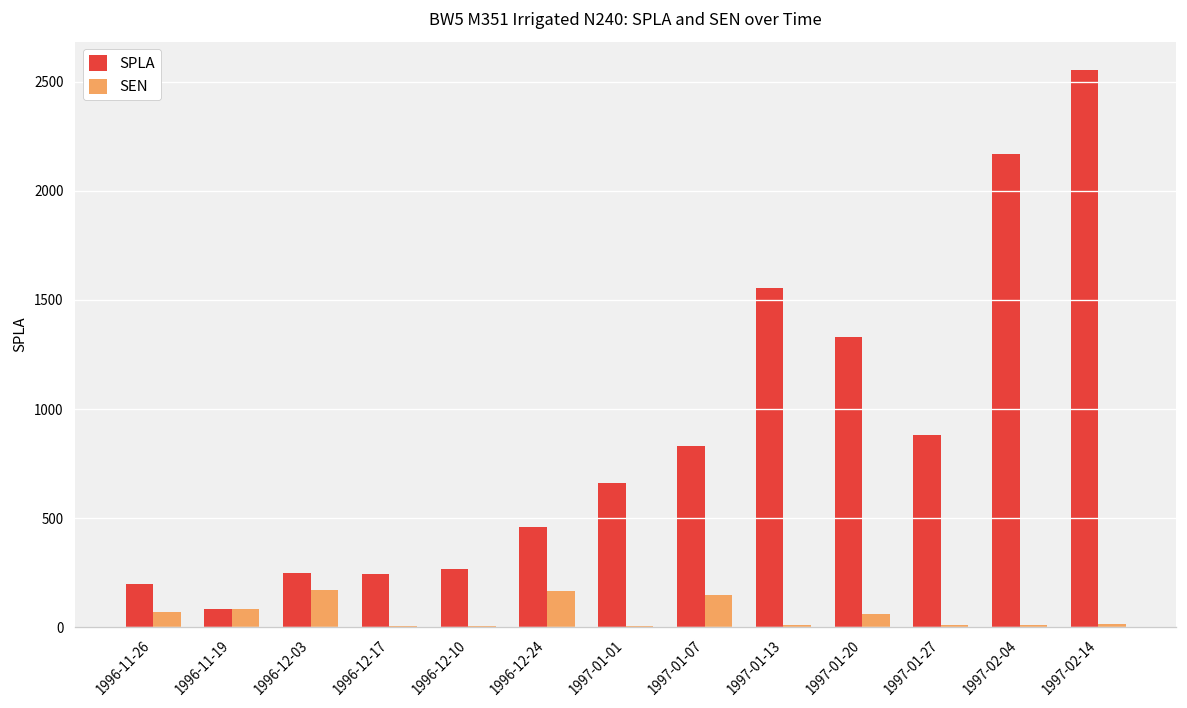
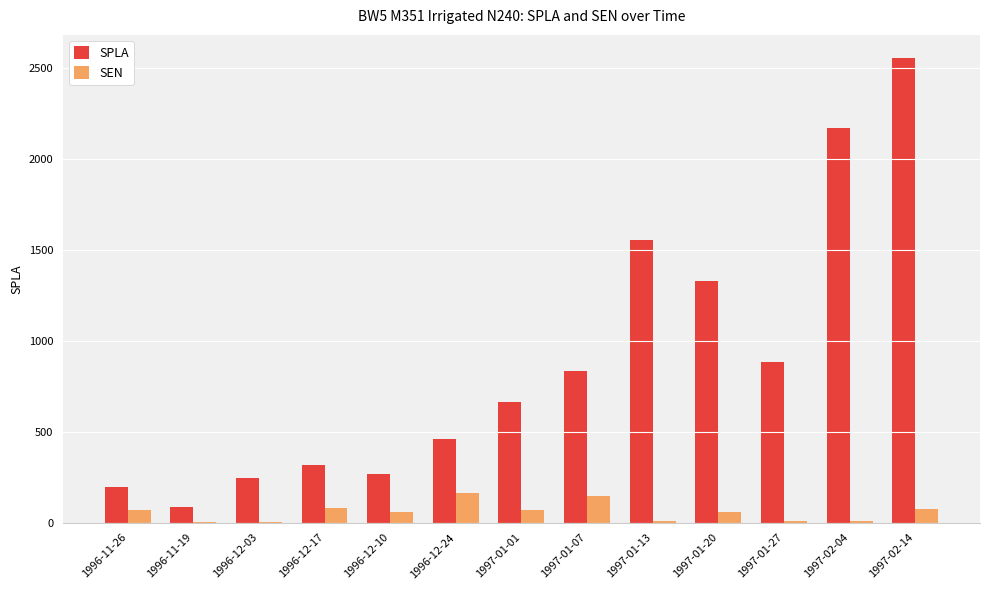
SEN, 1996-11-19: 80 -> 0
SEN, 1996-12-03: 170 -> 0
SPLA, 1996-12-17: 240 -> 320
SEN, 1996-12-17: 10 -> 80
SEN, 1996-12-10: 10 -> 60
SEN, 1997-01-01: 10 -> 70
SEN, 1997-02-14: 10 -> 70
